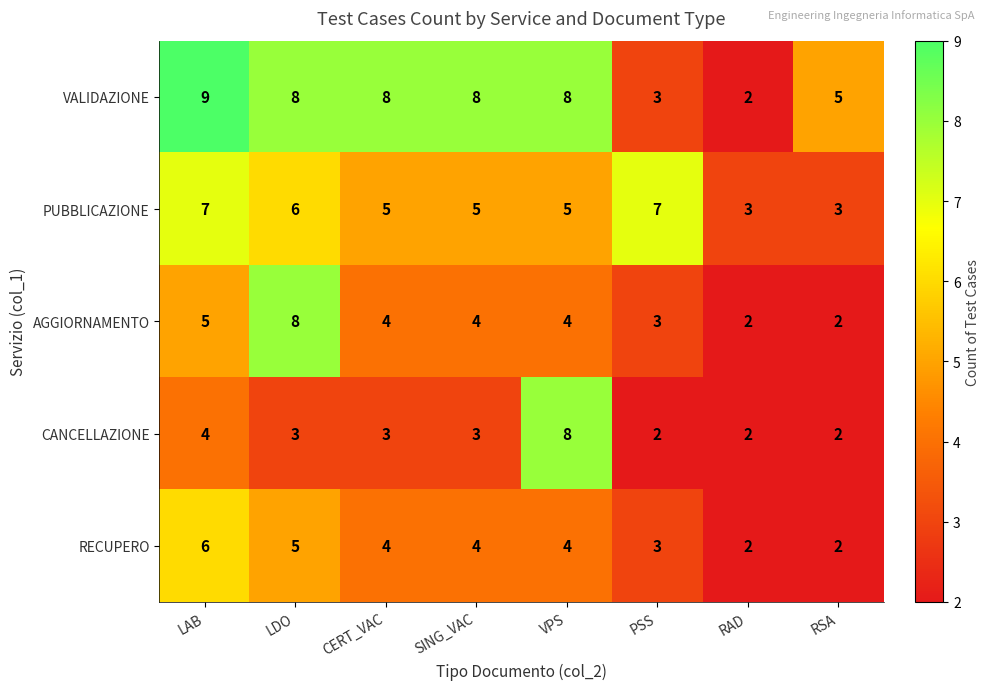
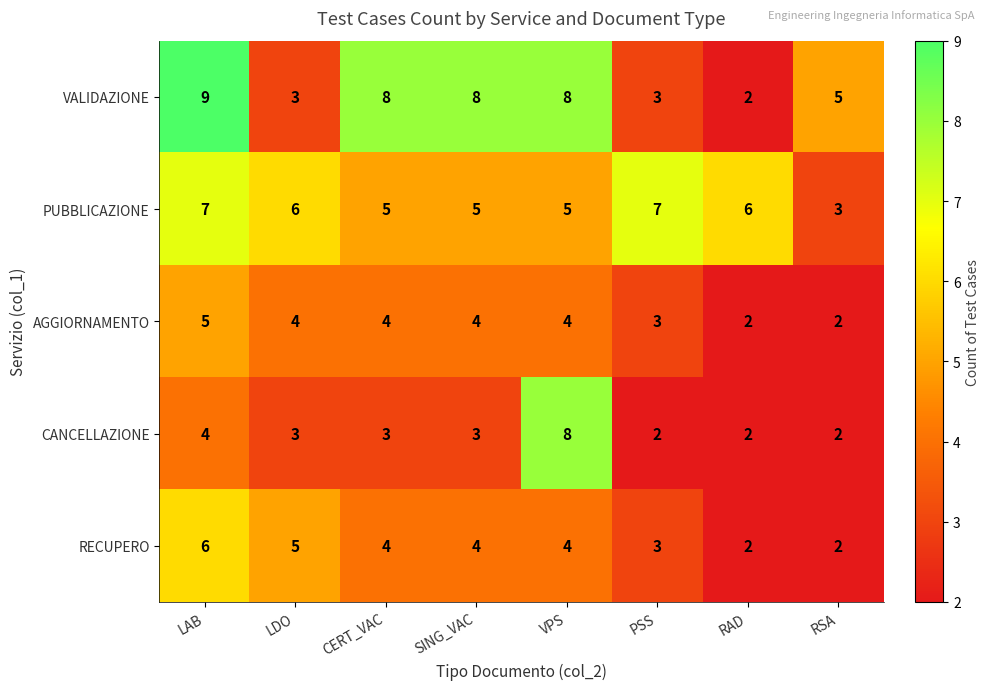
VALIDAZIONE, LDO: 8 -> 3
PUBBLICAZIONE, RAD: 3 -> 6
AGGIORNAMENTO, LDO: 8 -> 4
